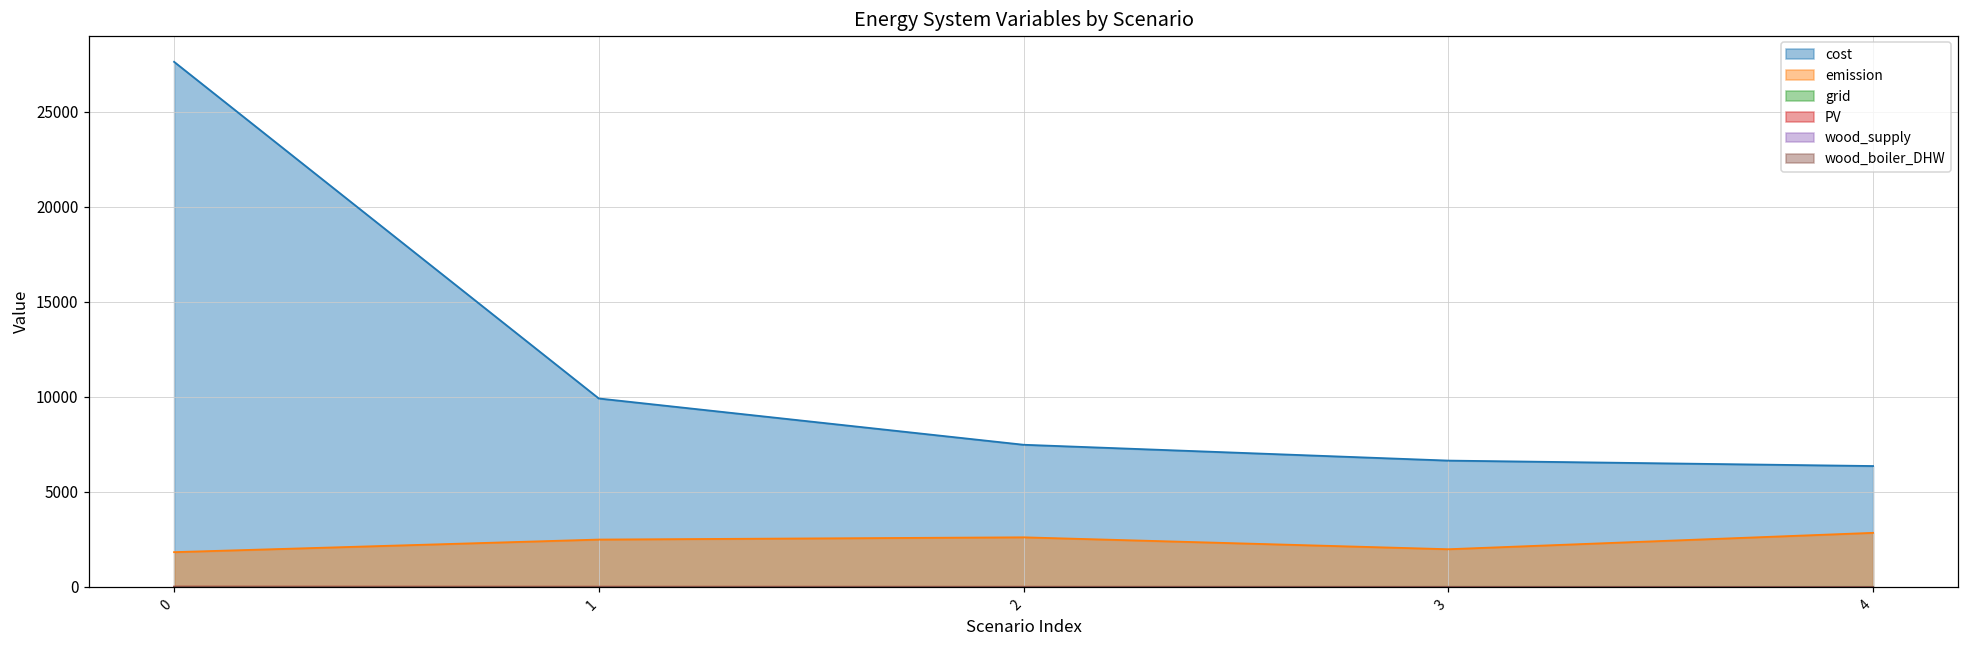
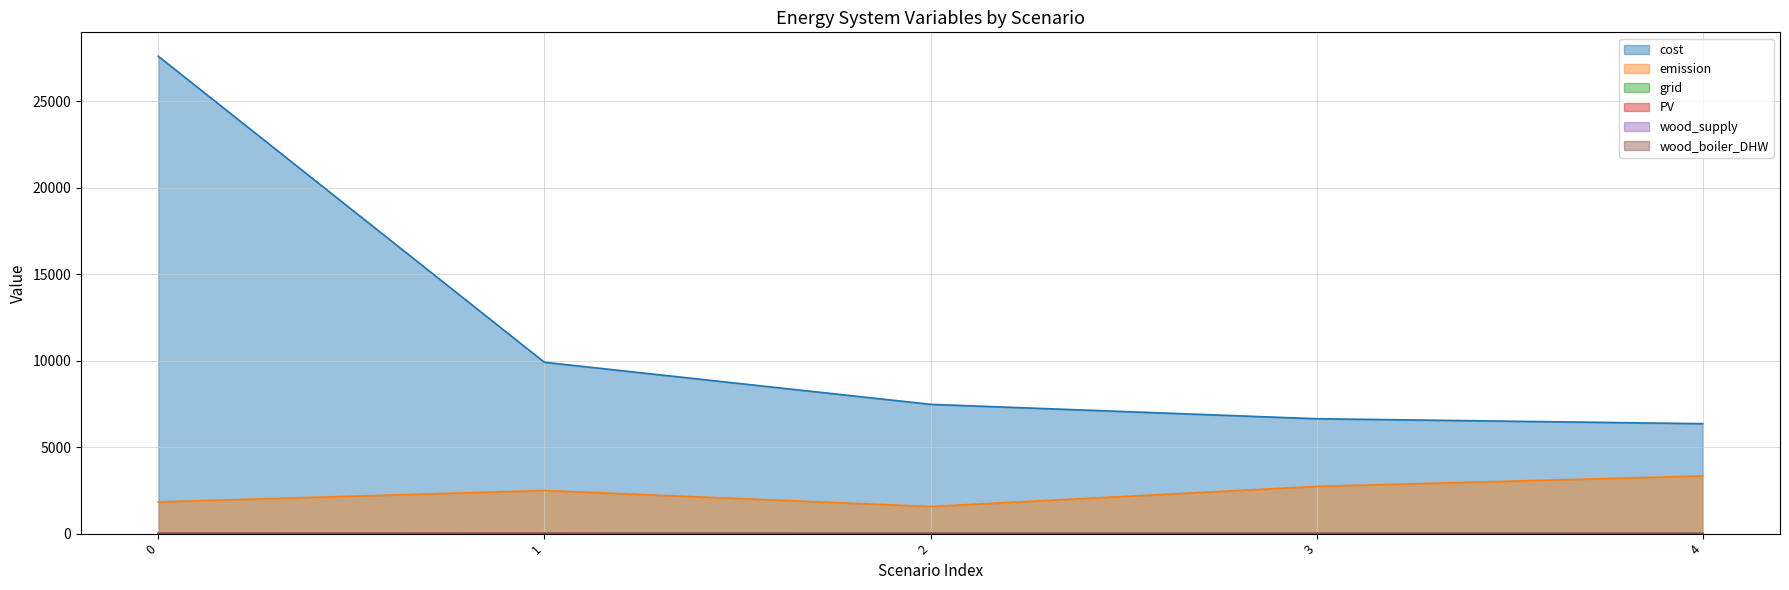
emission, 2: 2600 -> 1600
emission, 3: 2000 -> 2700
emission, 4: 2800 -> 3300
